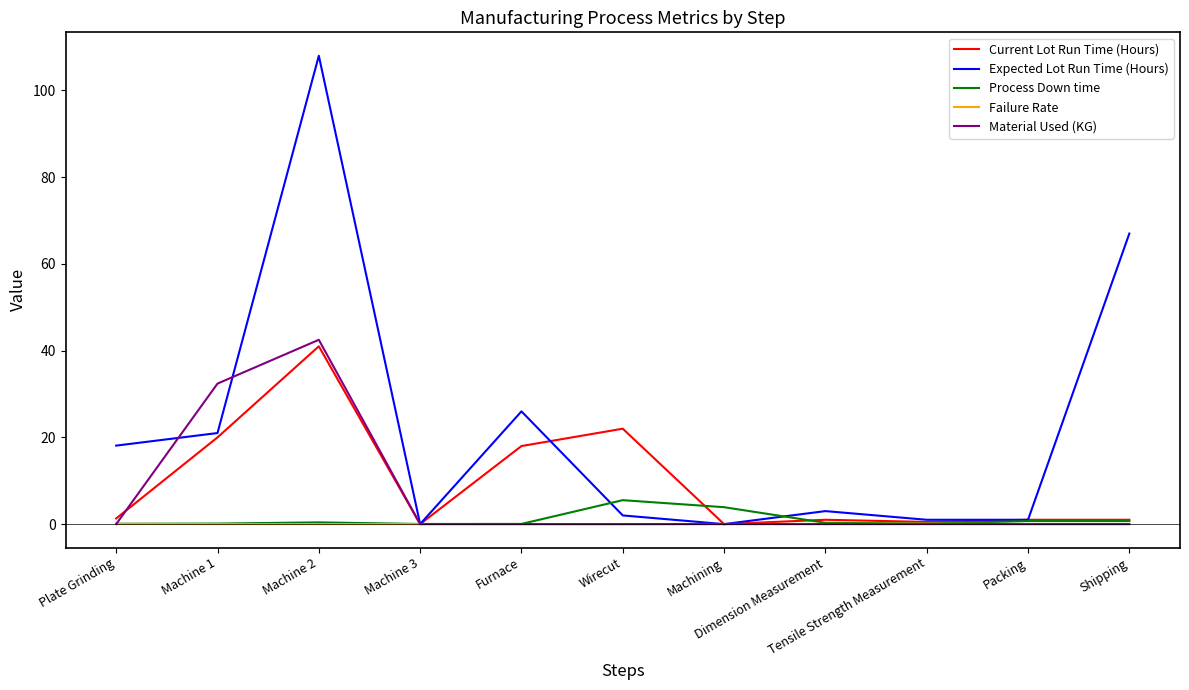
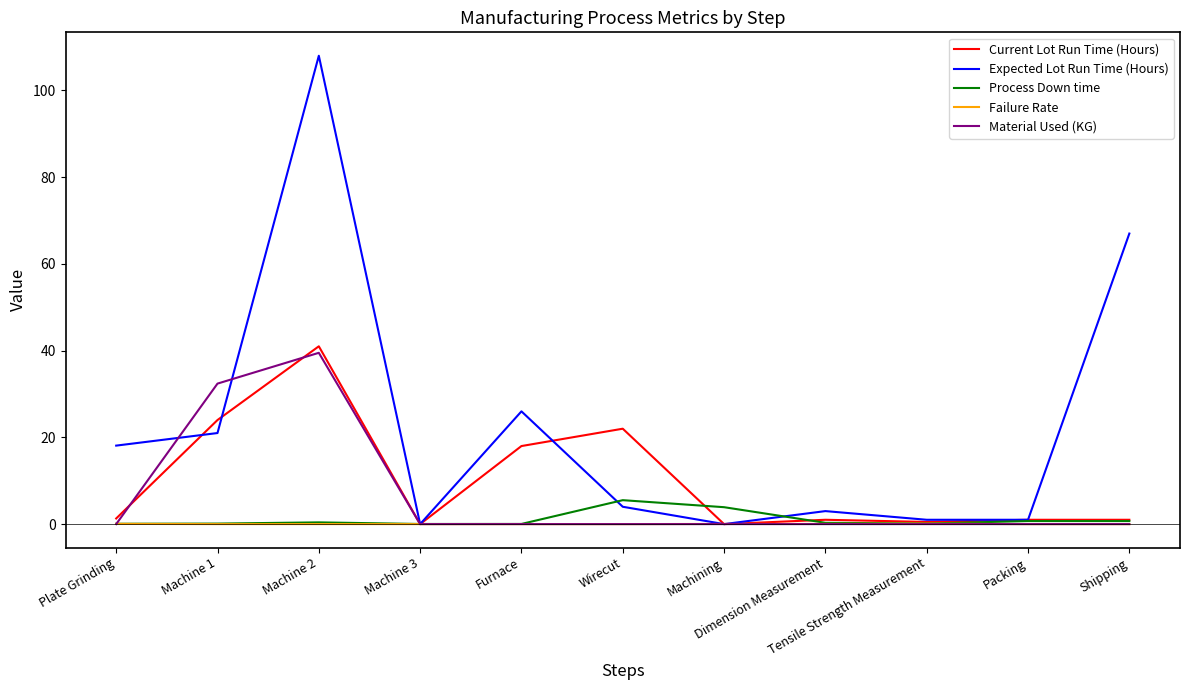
Current Lot Run Time (Hours), Machine 1: 20 -> 24
Material Used (KG), Machine 2: 43 -> 40
Expected Lot Run Time (Hours), Wirecut: 2 -> 4
